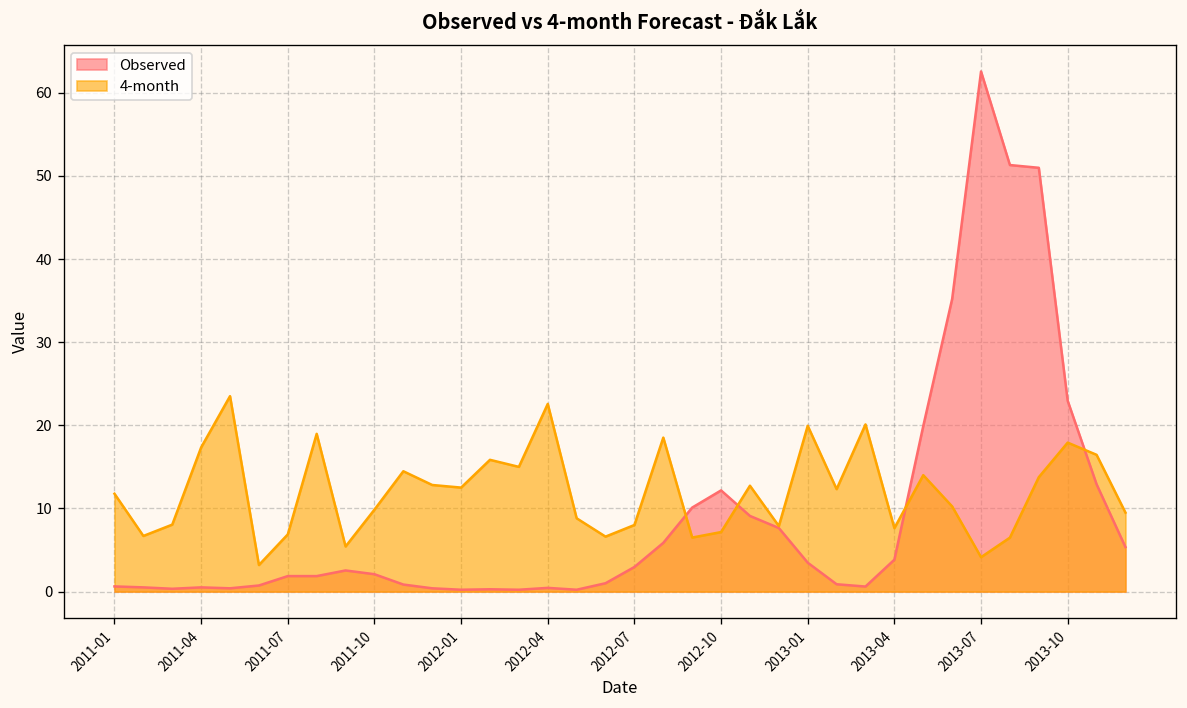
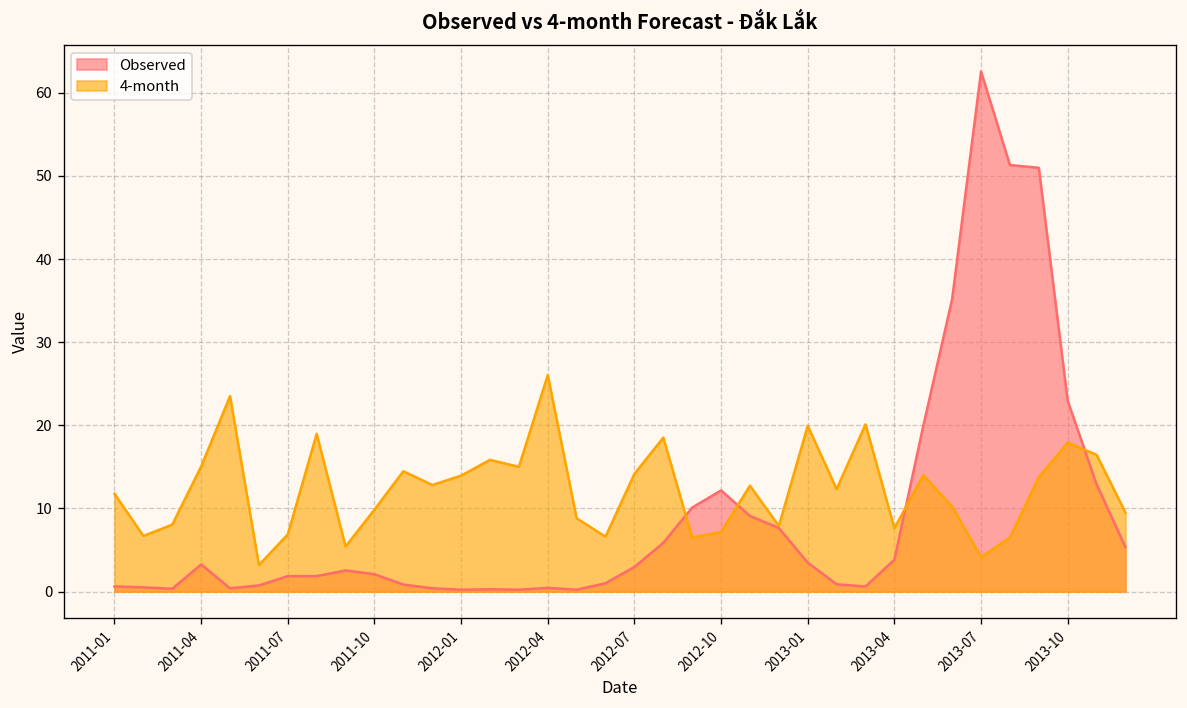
Observed, 2011-04: 1 -> 3
4-month, 2011-04: 17 -> 15
4-month, 2012-01: 13 -> 14
4-month, 2012-04: 23 -> 26
4-month, 2012-07: 8 -> 14
